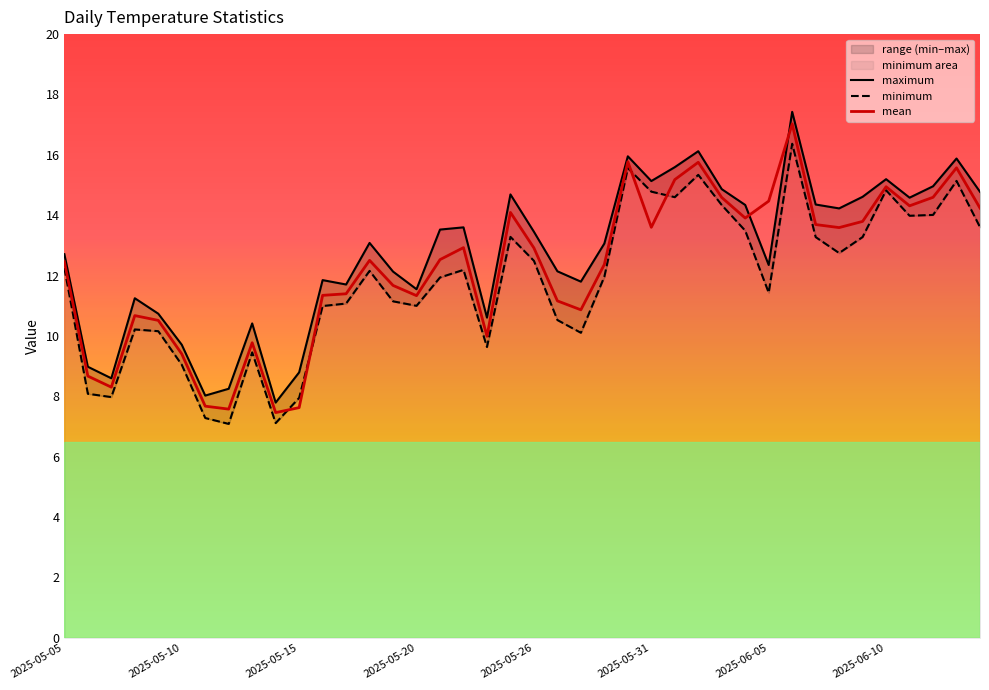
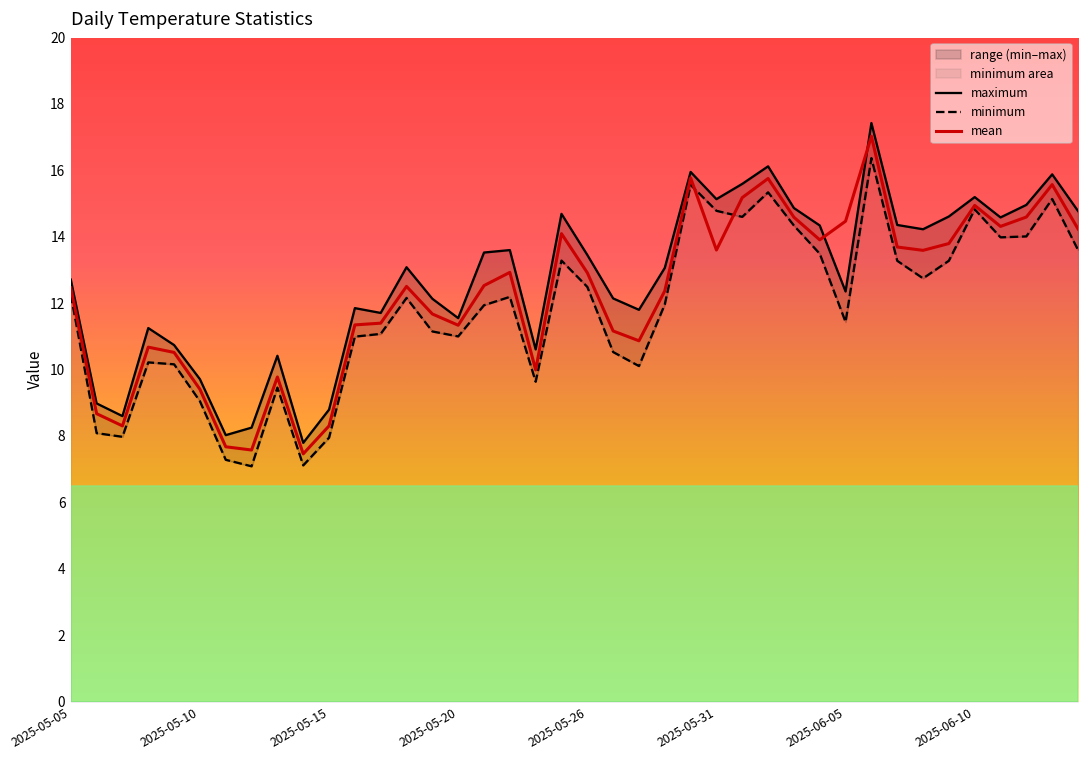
mean, 2025-05-15: 7.6 -> 8.3
